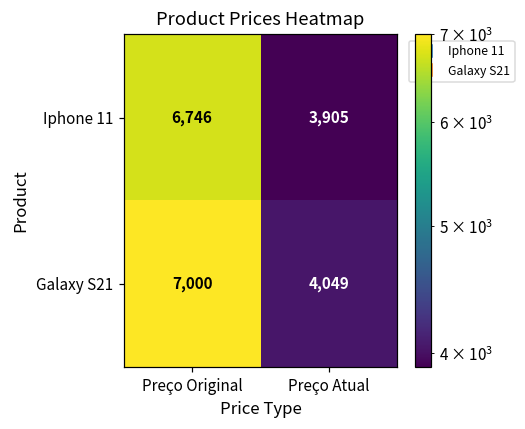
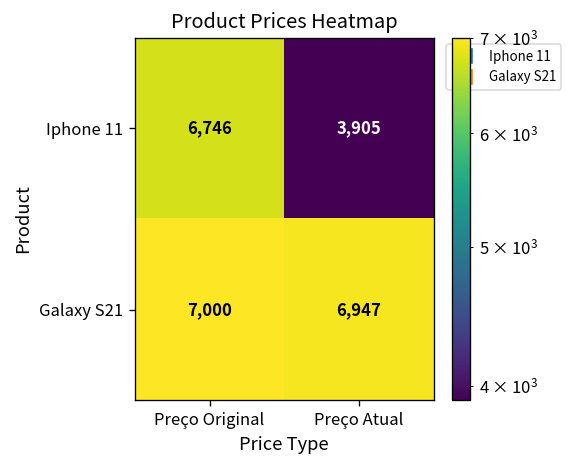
Galaxy S21, Preço Atual: 4,049 -> 6,947
